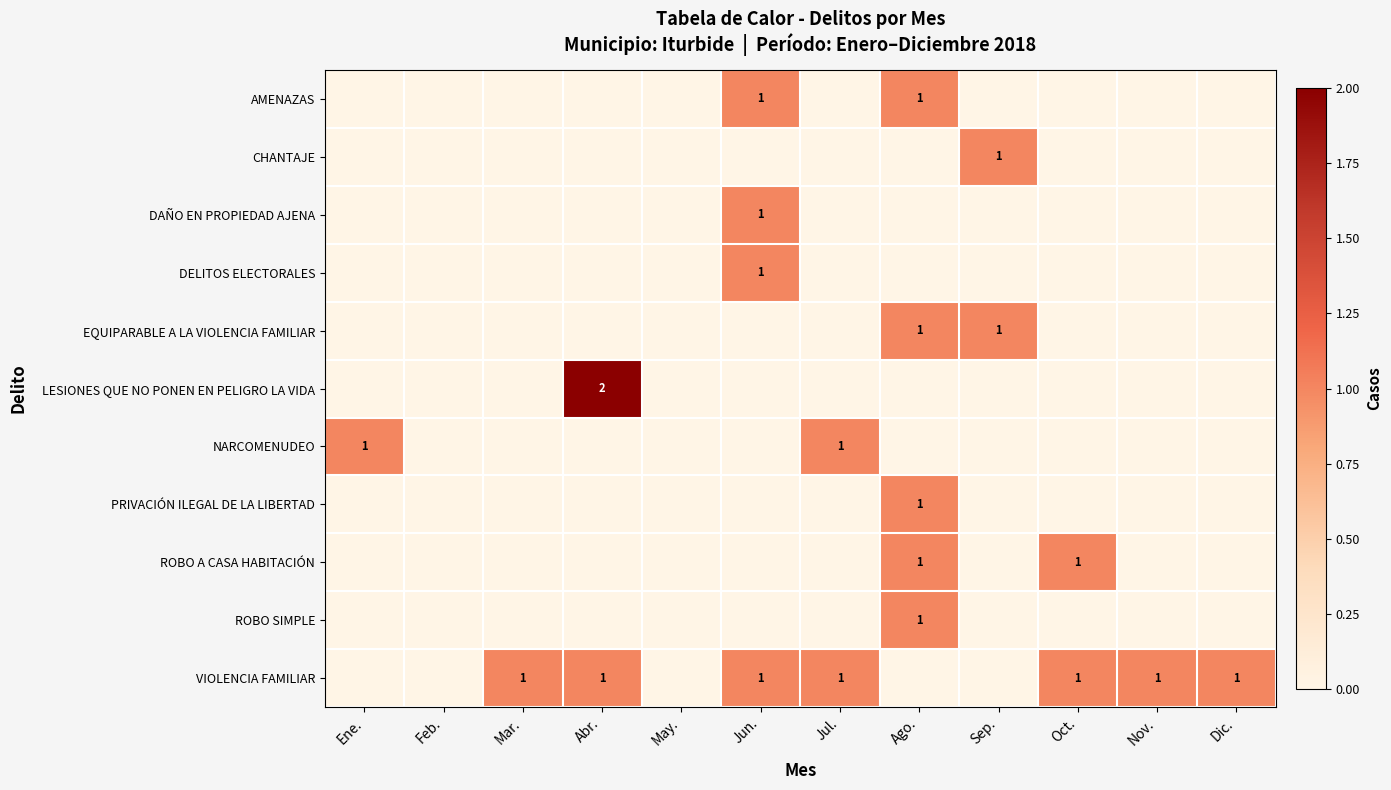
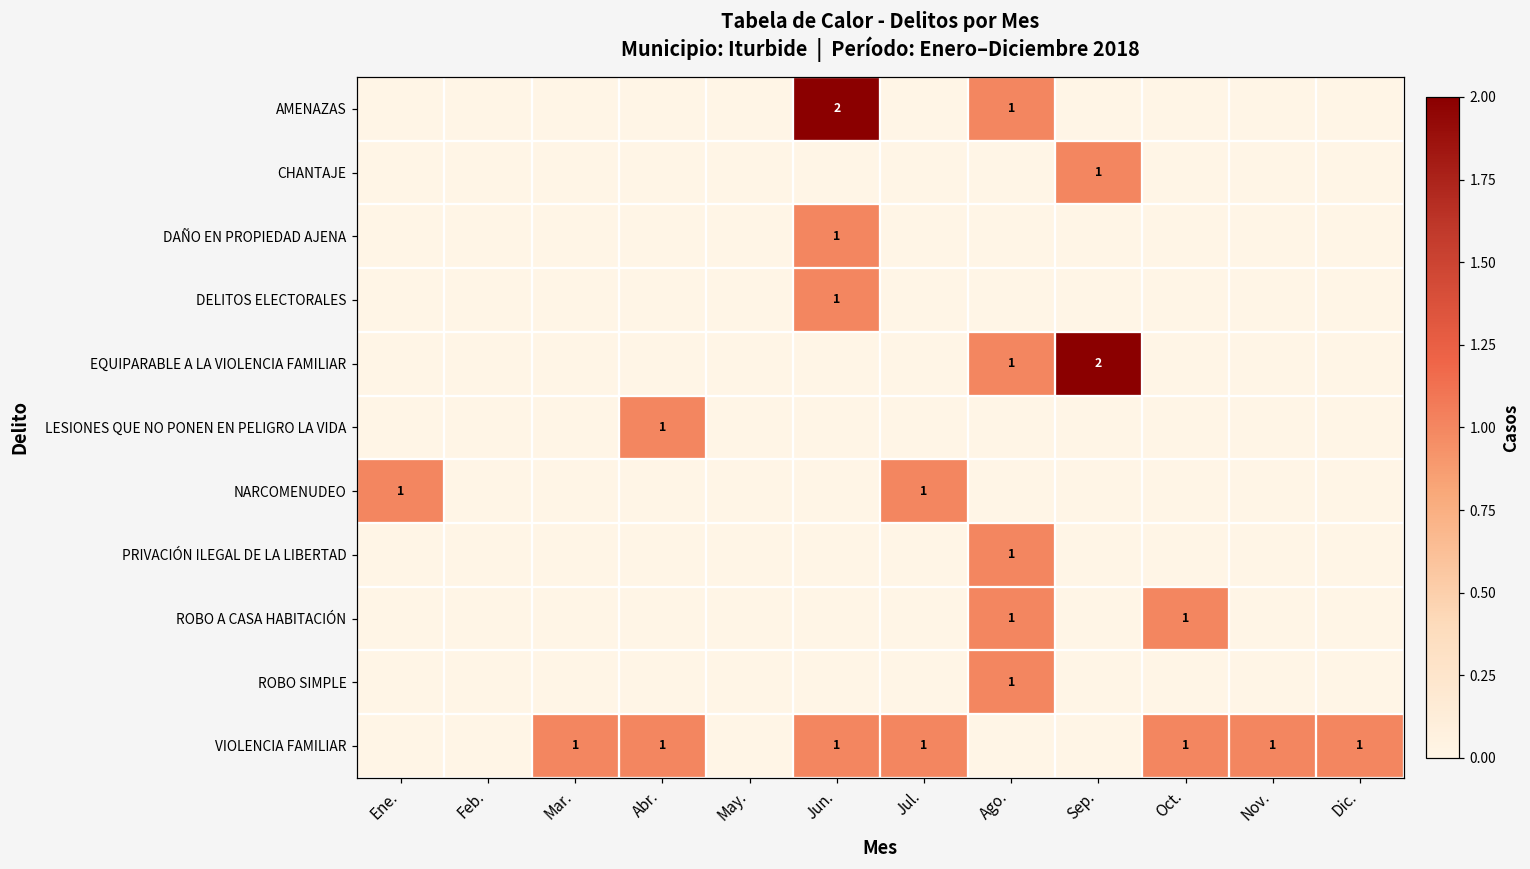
AMENAZAS, Jun.: 1 -> 2
EQUIPARABLE A LA VIOLENCIA FAMILIAR, Sep.: 1 -> 2
LESIONES QUE NO PONEN EN PELIGRO LA VIDA, Abr.: 2 -> 1
